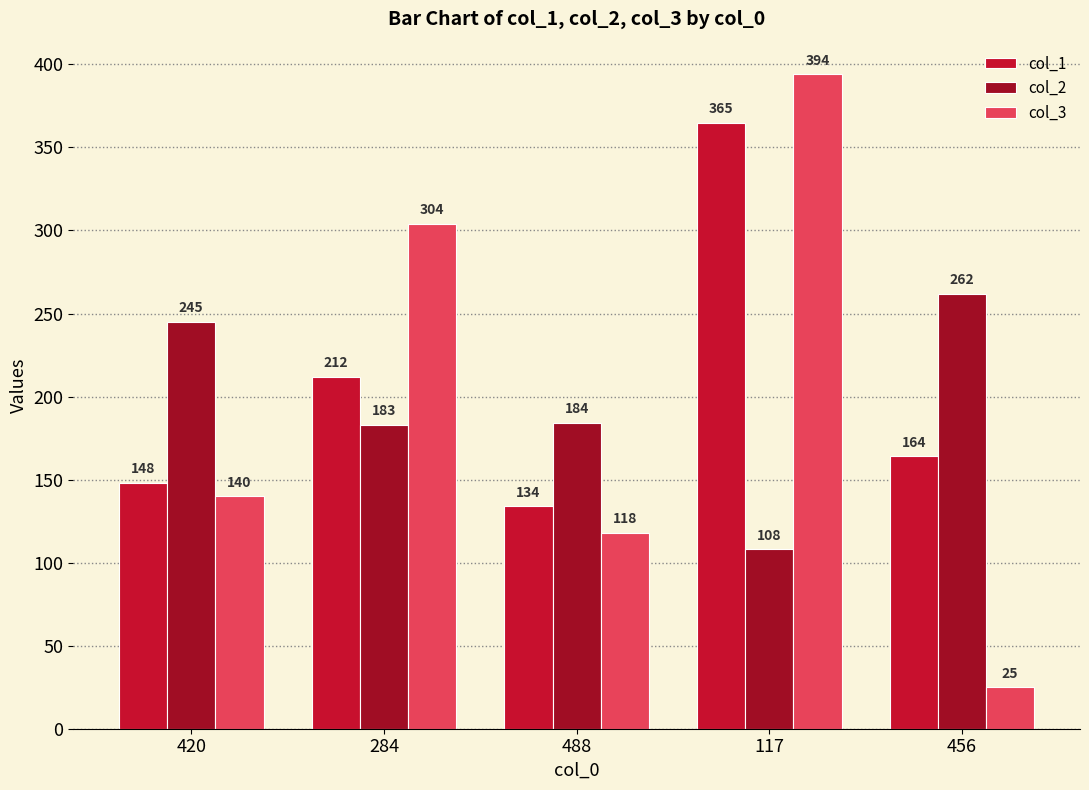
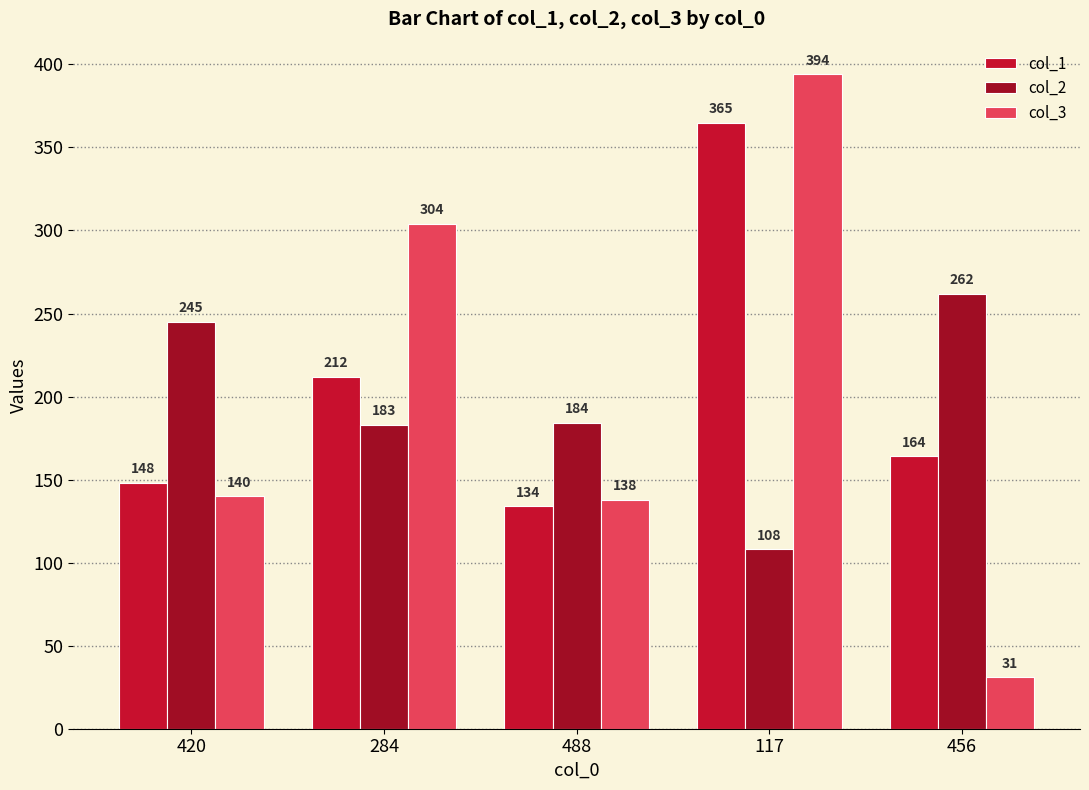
col_3, 488: 118 -> 138
col_3, 456: 25 -> 31
